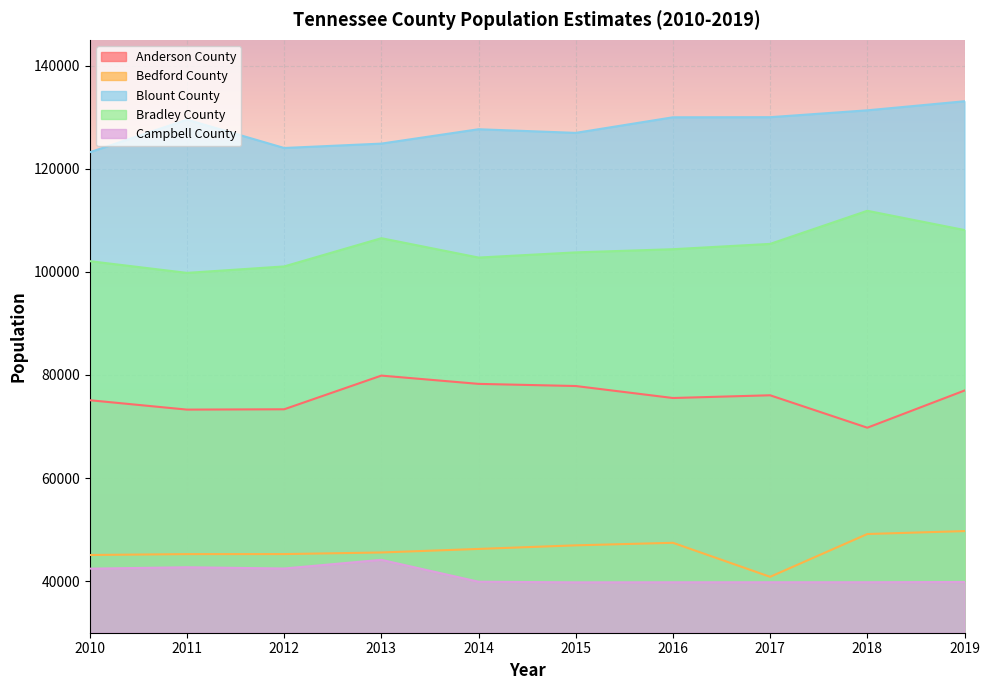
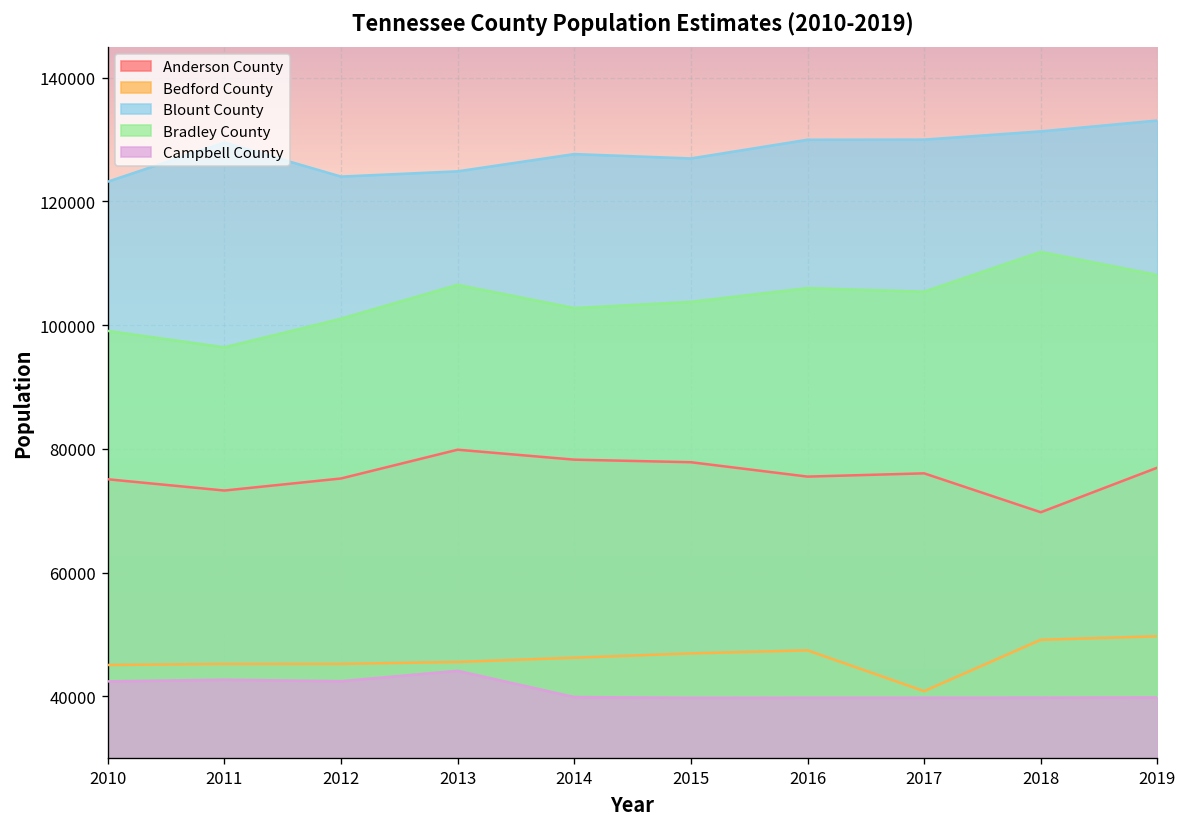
Bradley County, 2010: 102000 -> 99000
Bradley County, 2011: 100000 -> 96000
Anderson County, 2012: 73000 -> 75000
Bradley County, 2016: 104000 -> 106000
